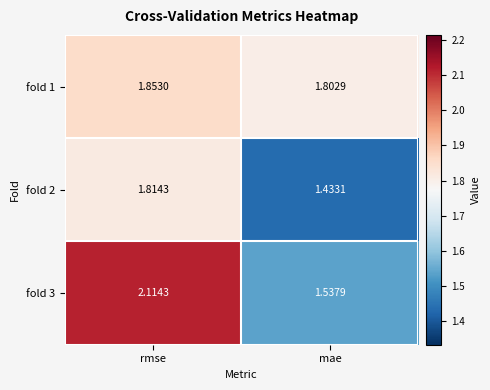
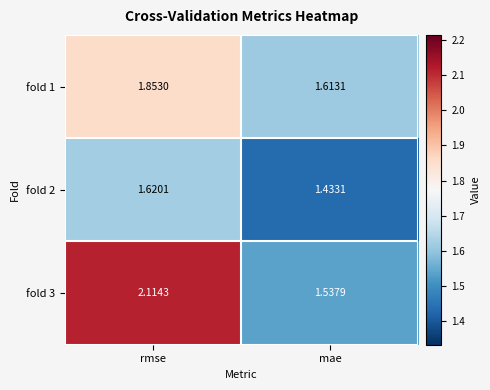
fold 1, mae: 1.8029 -> 1.6131
fold 2, rmse: 1.8143 -> 1.6201
